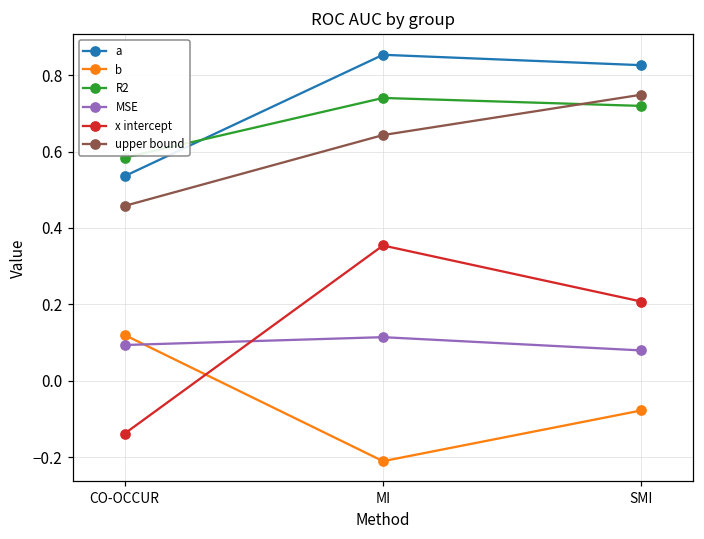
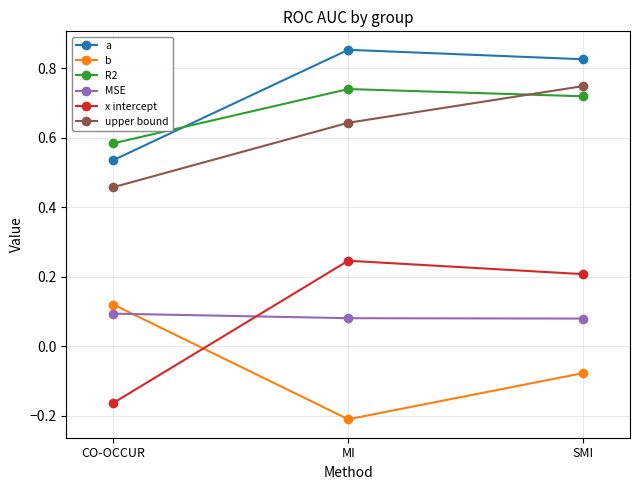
x intercept, CO-OCCUR: -0.14 -> -0.16
MSE, MI: 0.11 -> 0.08
x intercept, MI: 0.35 -> 0.25
